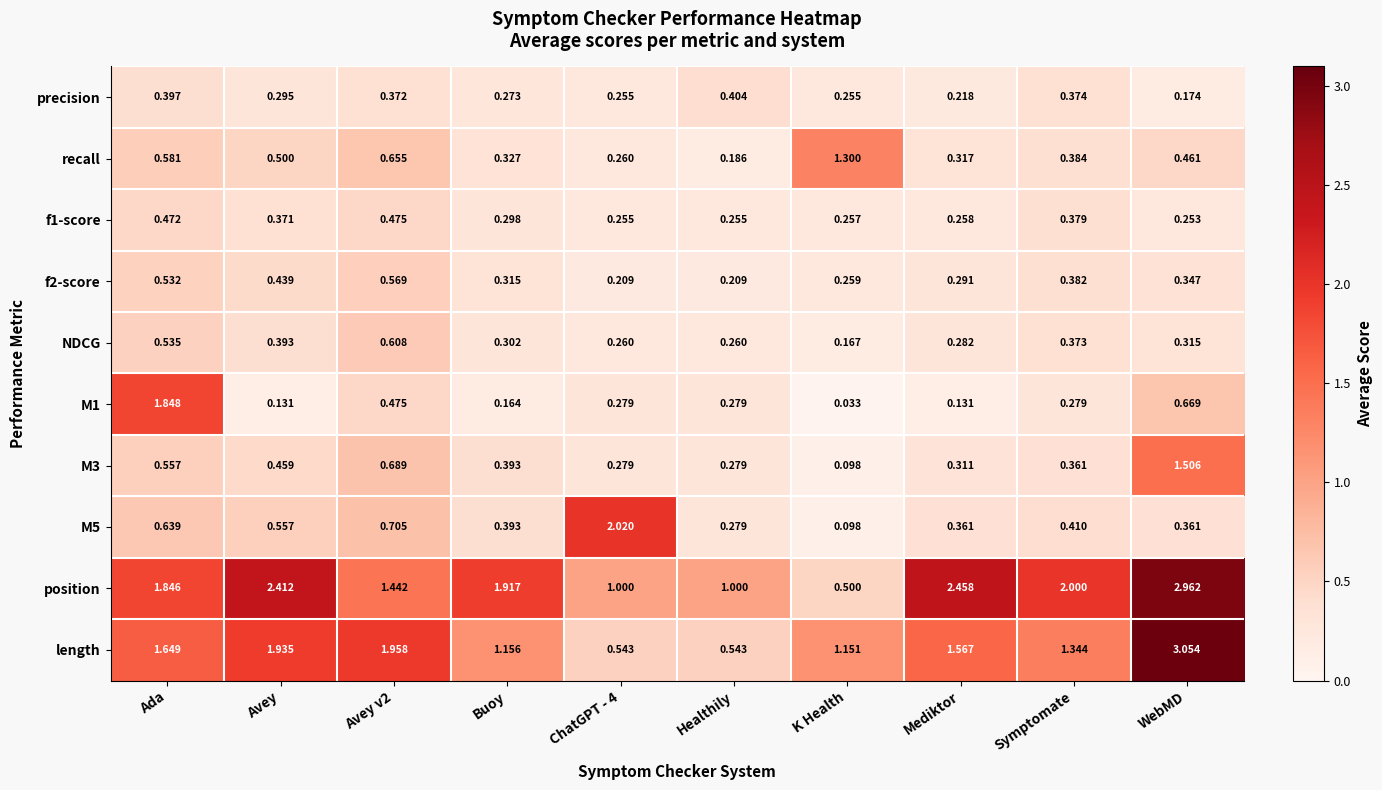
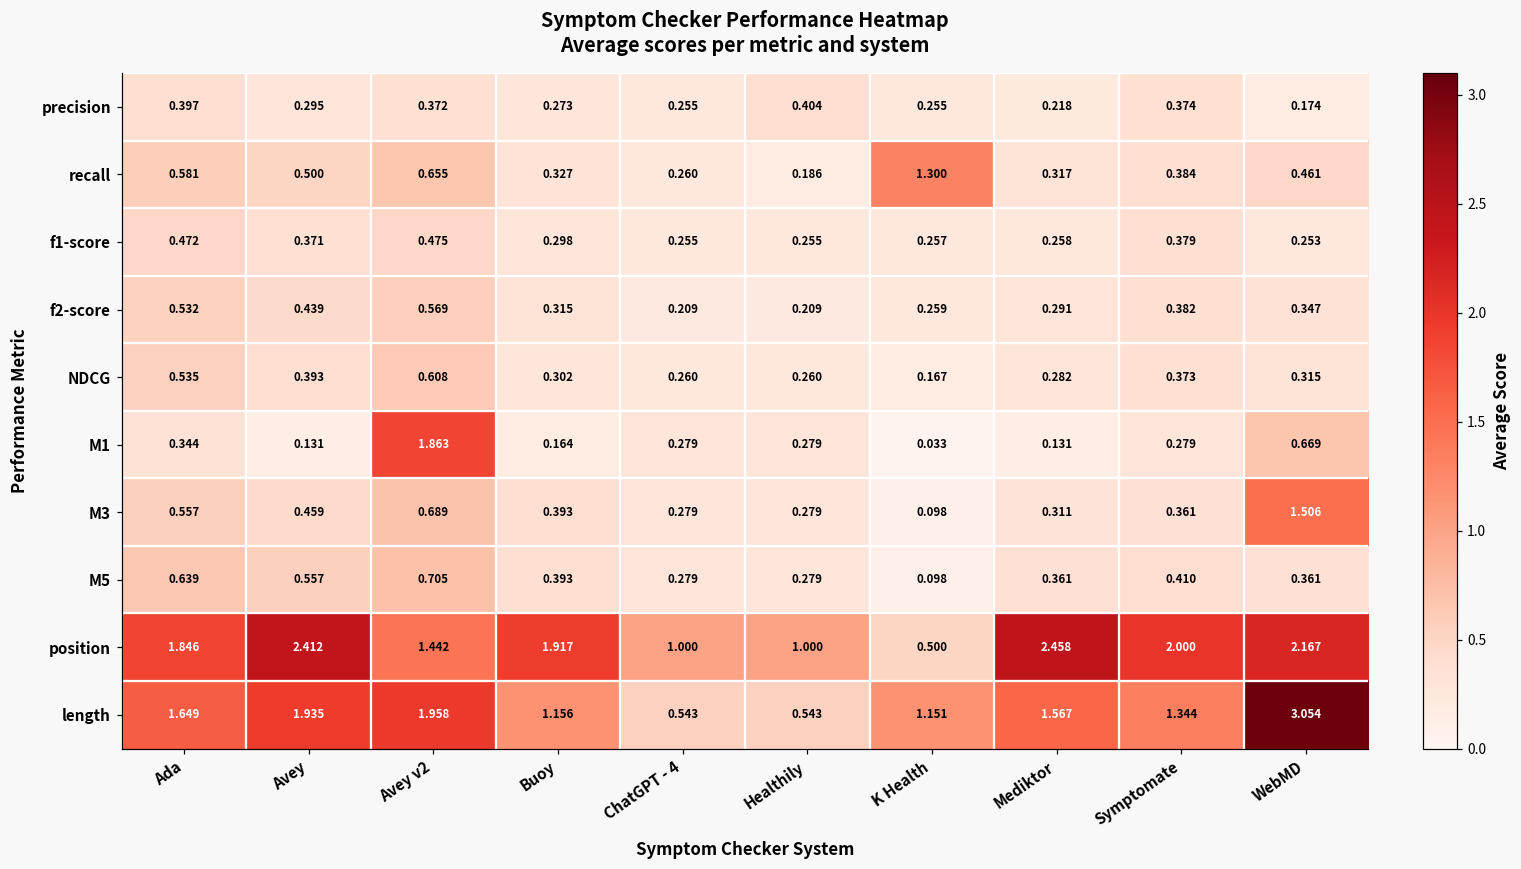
M1, Ada: 1.848 -> 0.344
M1, Avey v2: 0.475 -> 1.863
M5, ChatGPT - 4: 2.020 -> 0.279
position, WebMD: 2.962 -> 2.167
